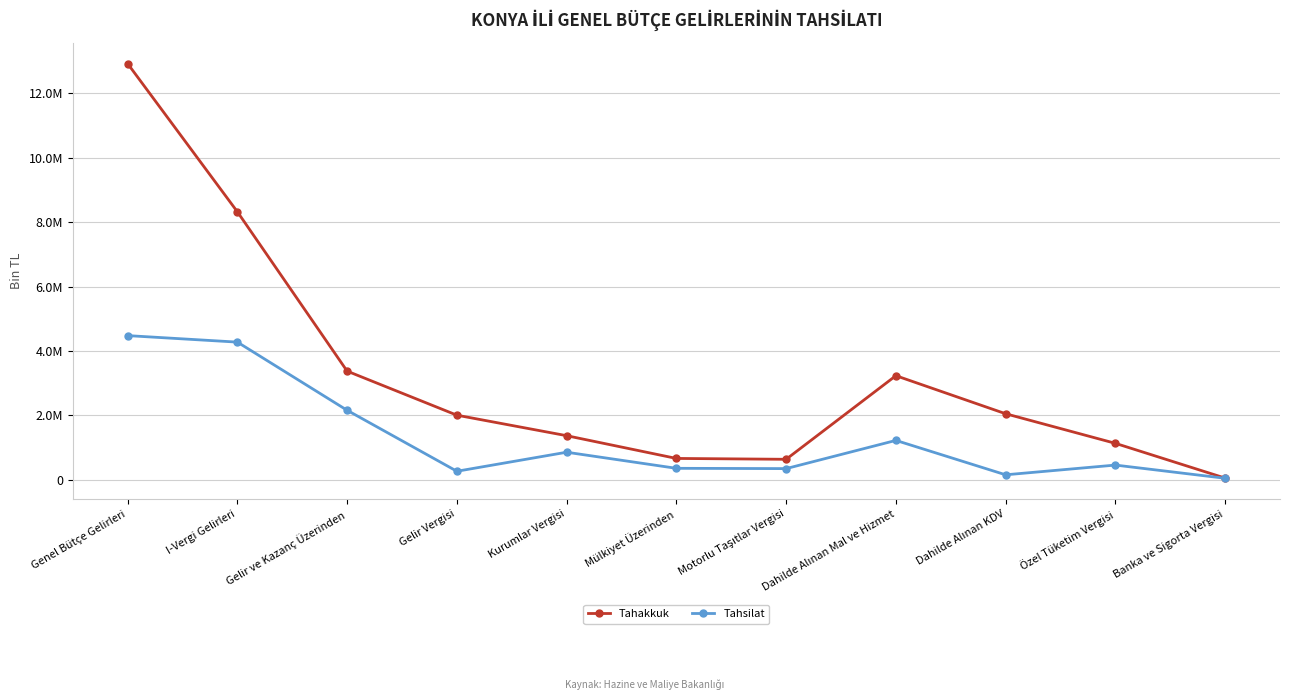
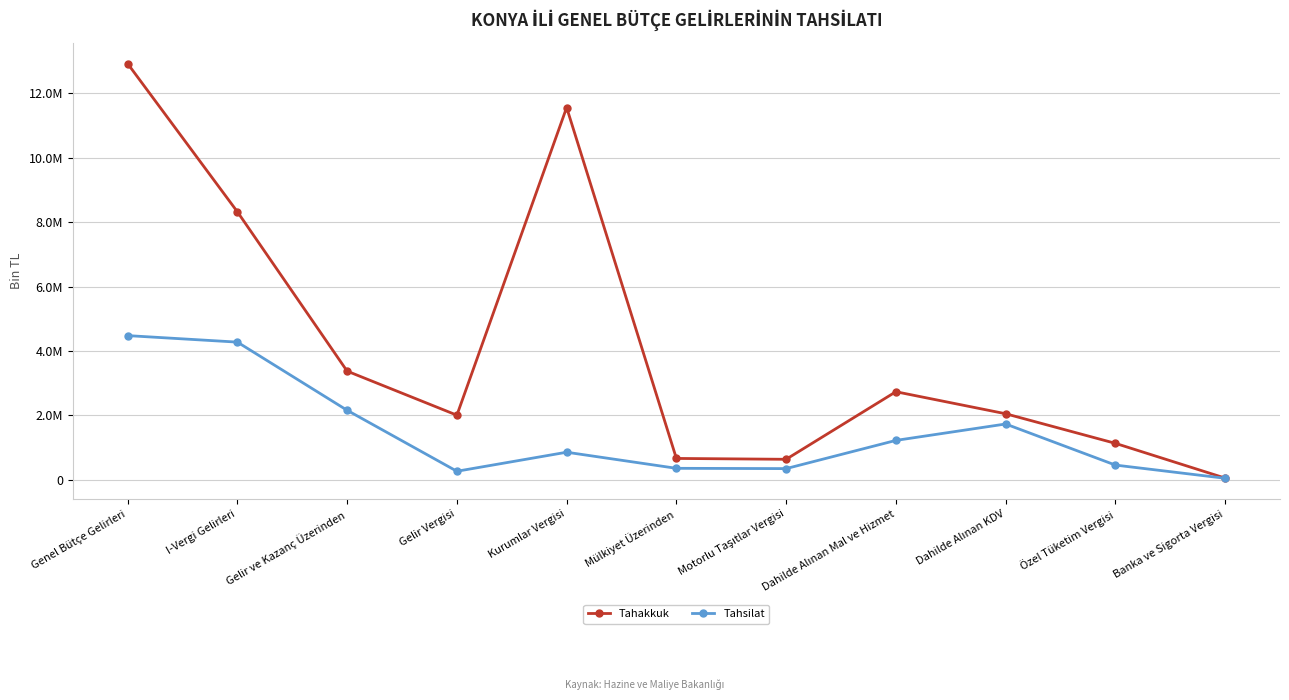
Tahakkuk, Kurumlar Vergisi: 1400000 -> 11600000
Tahakkuk, Dahilde Alınan Mal ve Hizmet: 3200000 -> 2700000
Tahsilat, Dahilde Alınan KDV: 200000 -> 1700000
